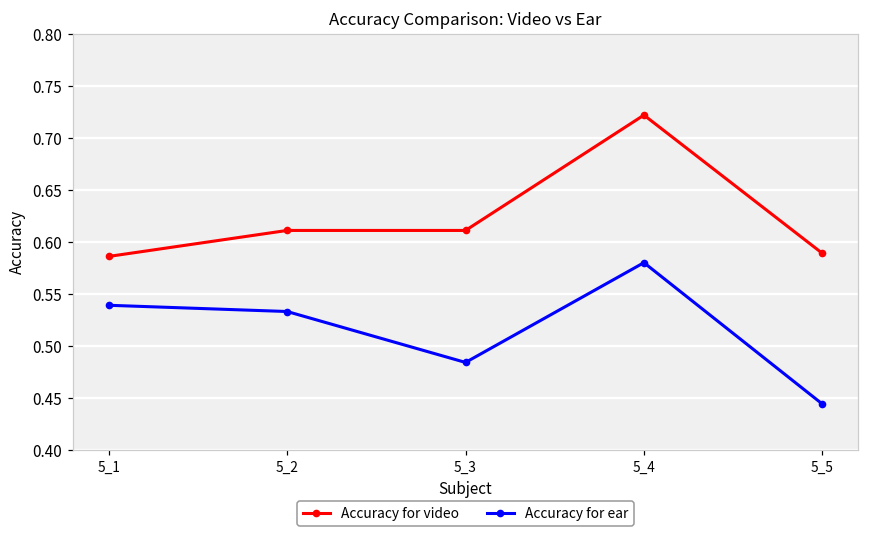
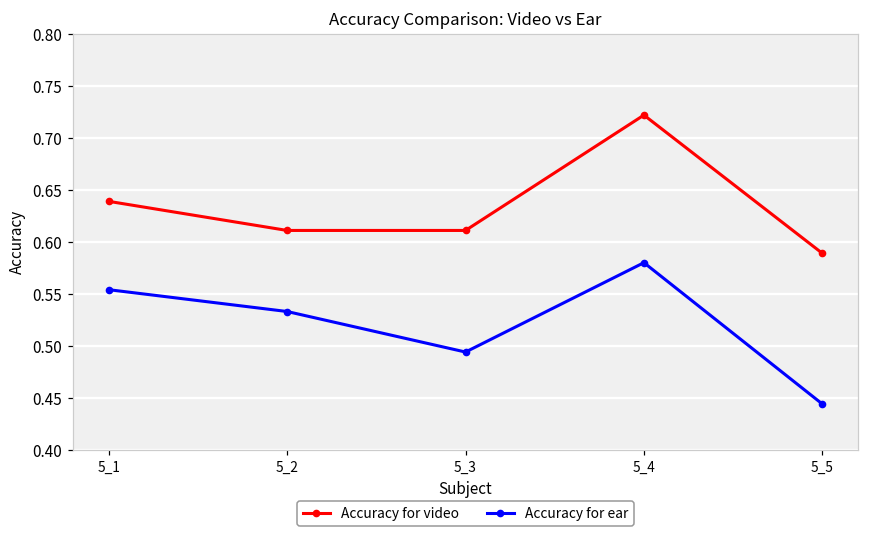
Accuracy for video, 5_1: 0.59 -> 0.64
Accuracy for ear, 5_1: 0.54 -> 0.55
Accuracy for ear, 5_3: 0.48 -> 0.49
